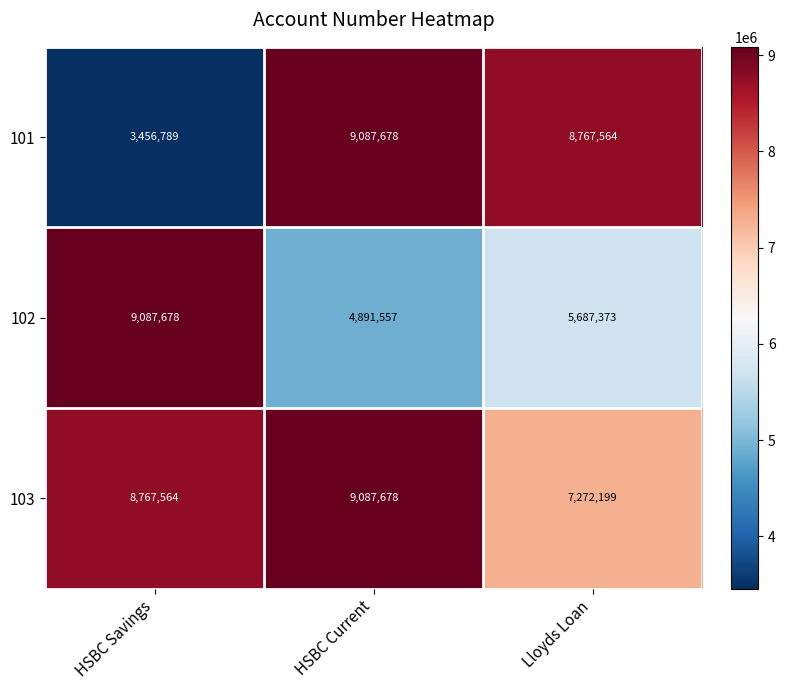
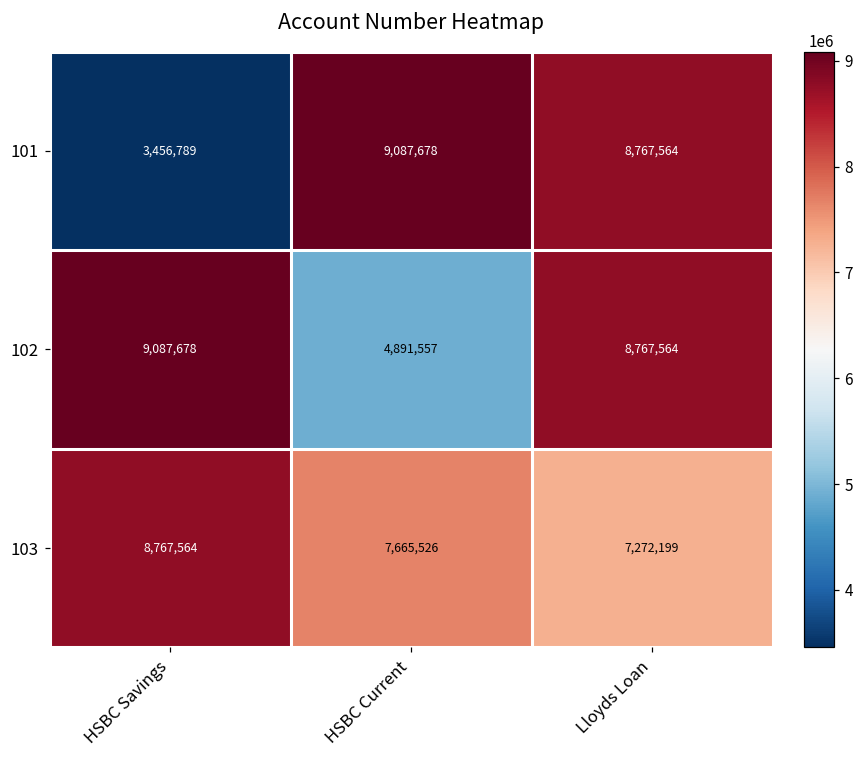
102, Lloyds Loan: 5,687,373 -> 8,767,564
103, HSBC Current: 9,087,678 -> 7,665,526
